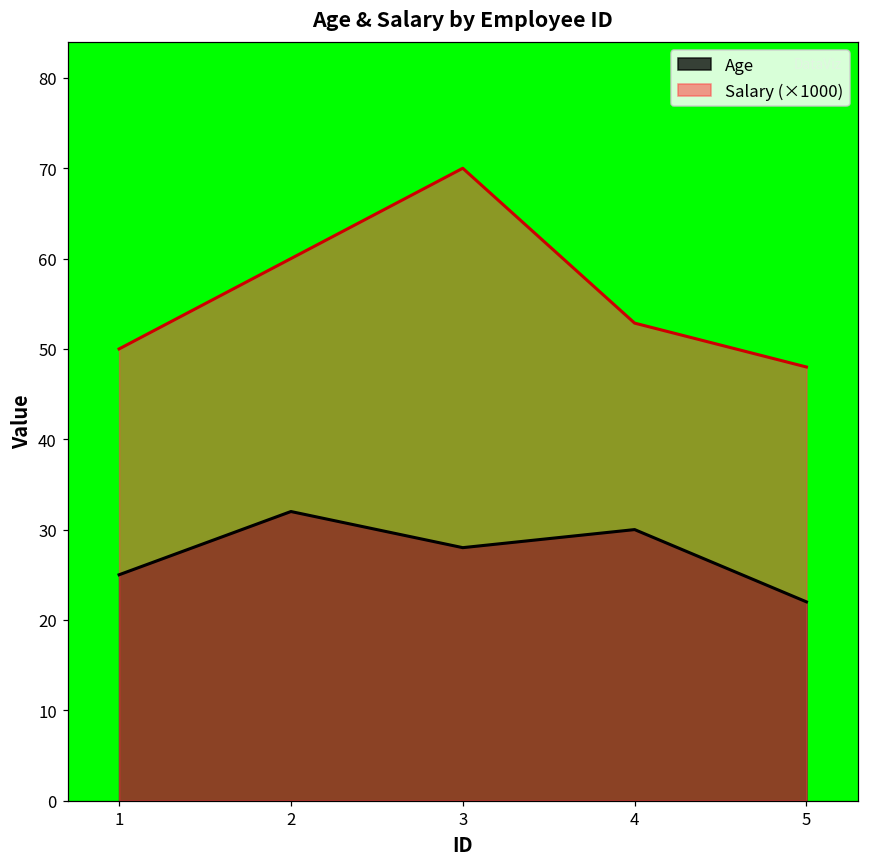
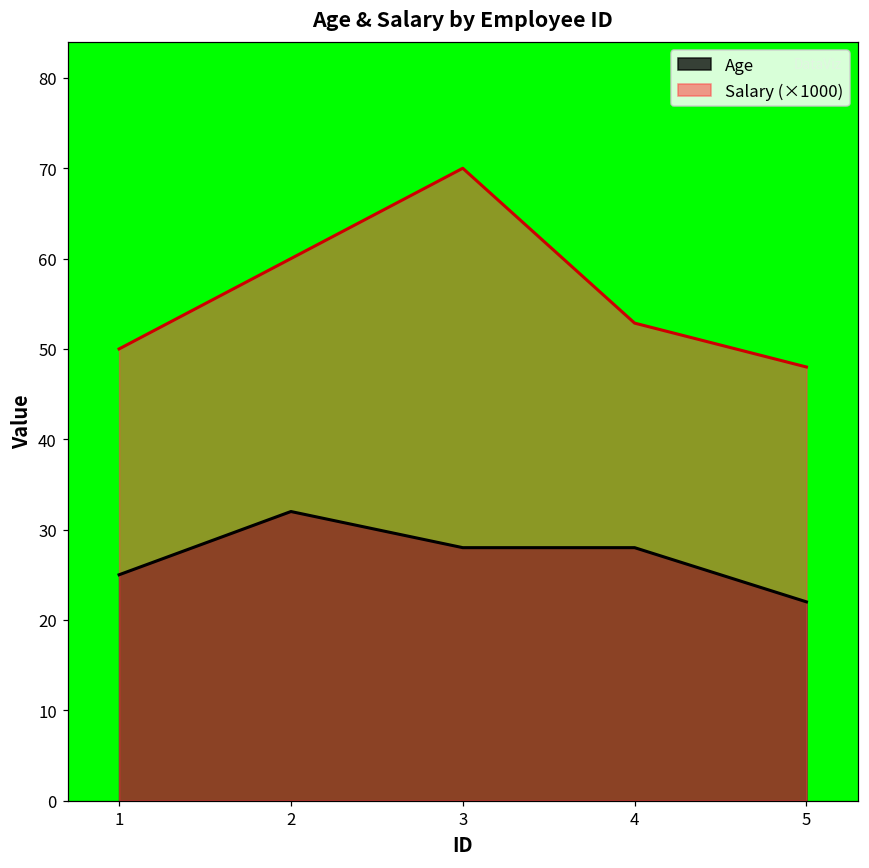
Age, 4: 30 -> 28
